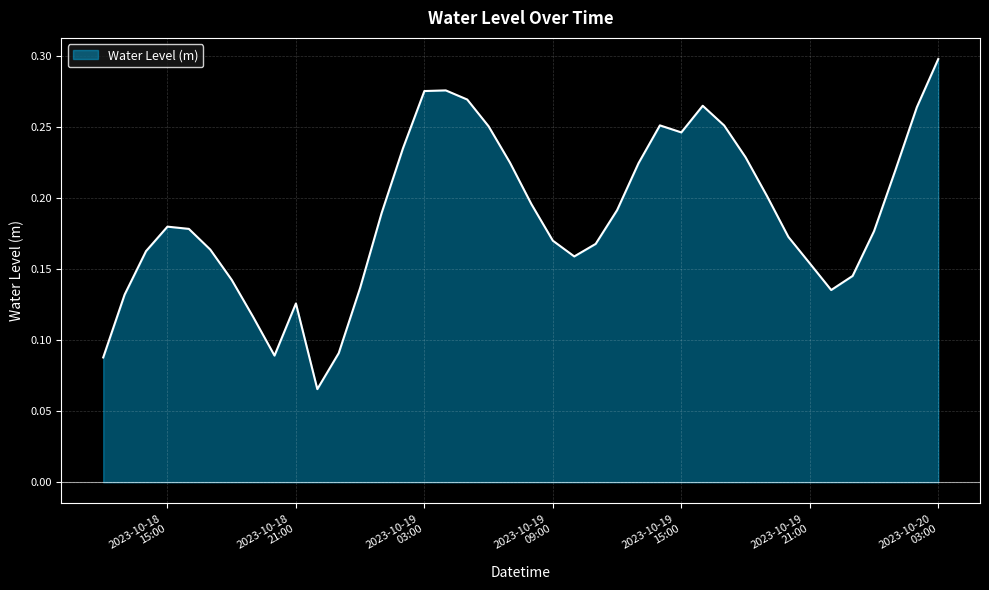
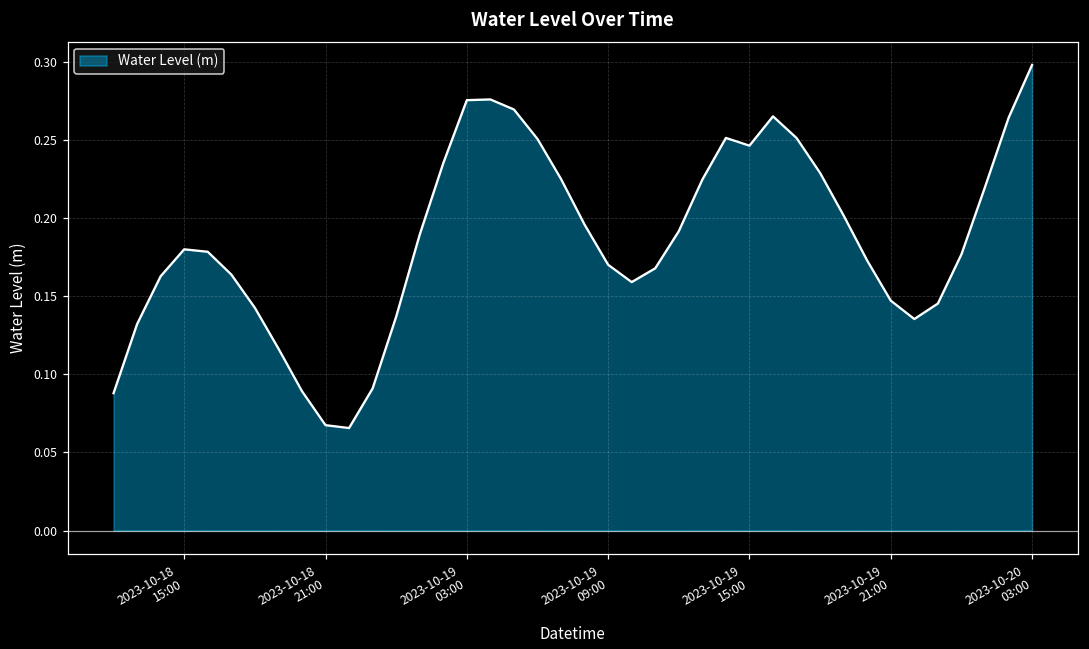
2023-10-18 21:00: 0.126 -> 0.067
2023-10-19 21:00: 0.154 -> 0.147
